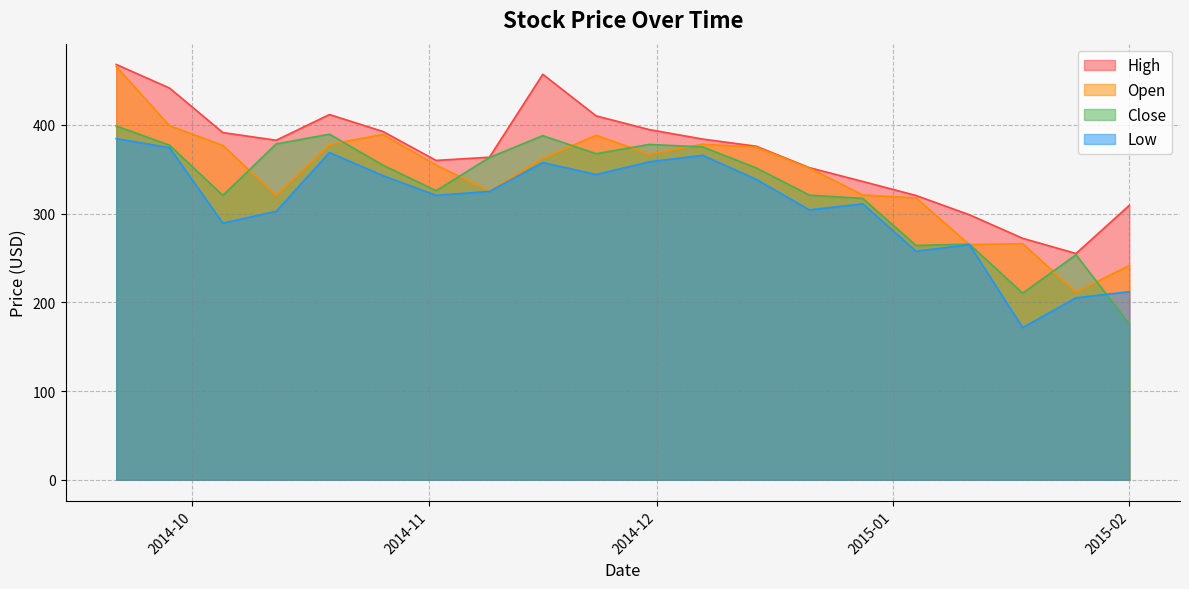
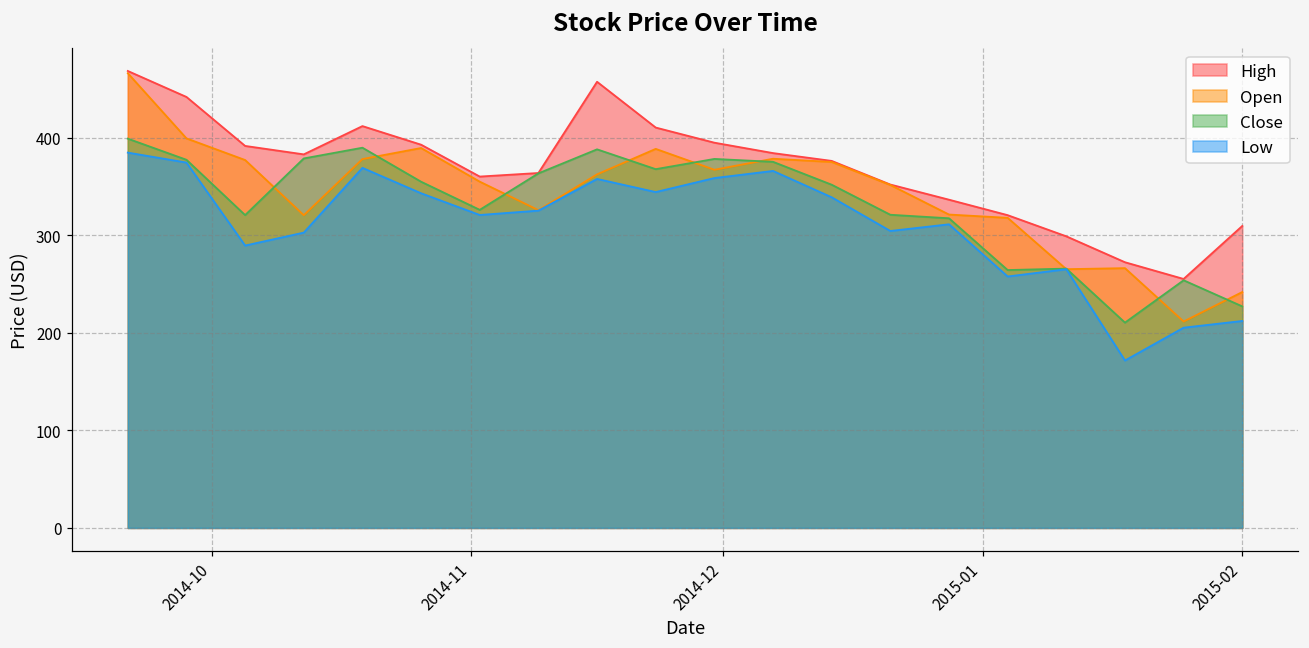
Close, 2015-02: 180 -> 230
